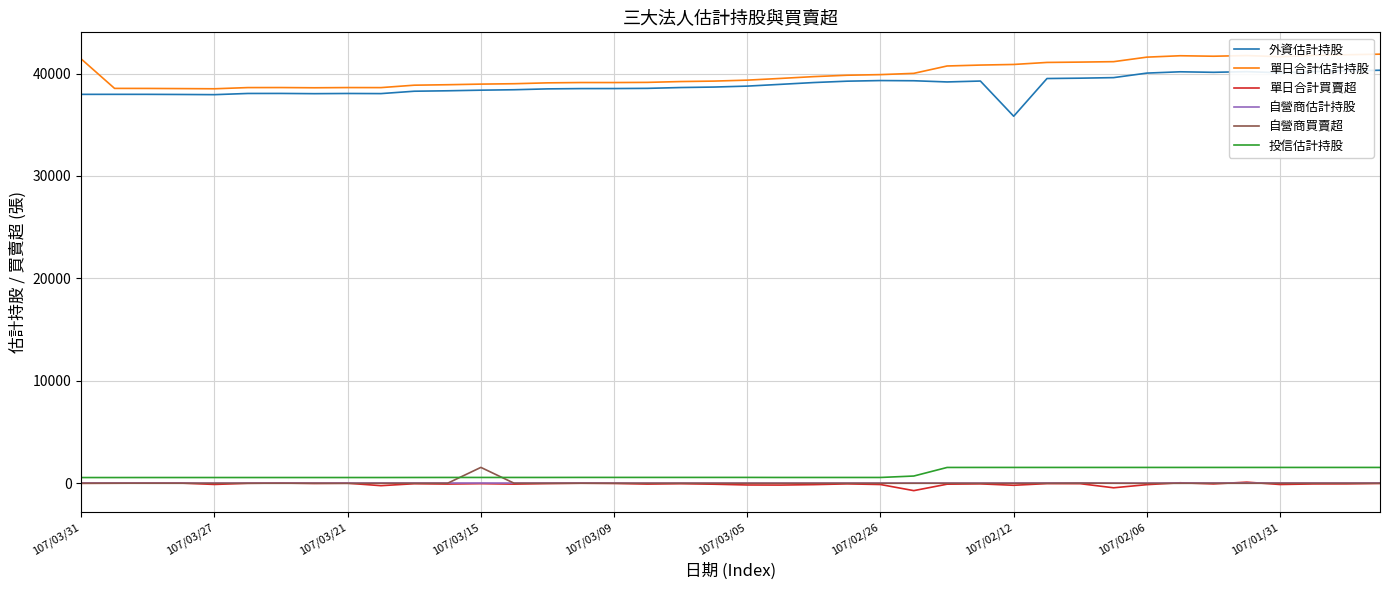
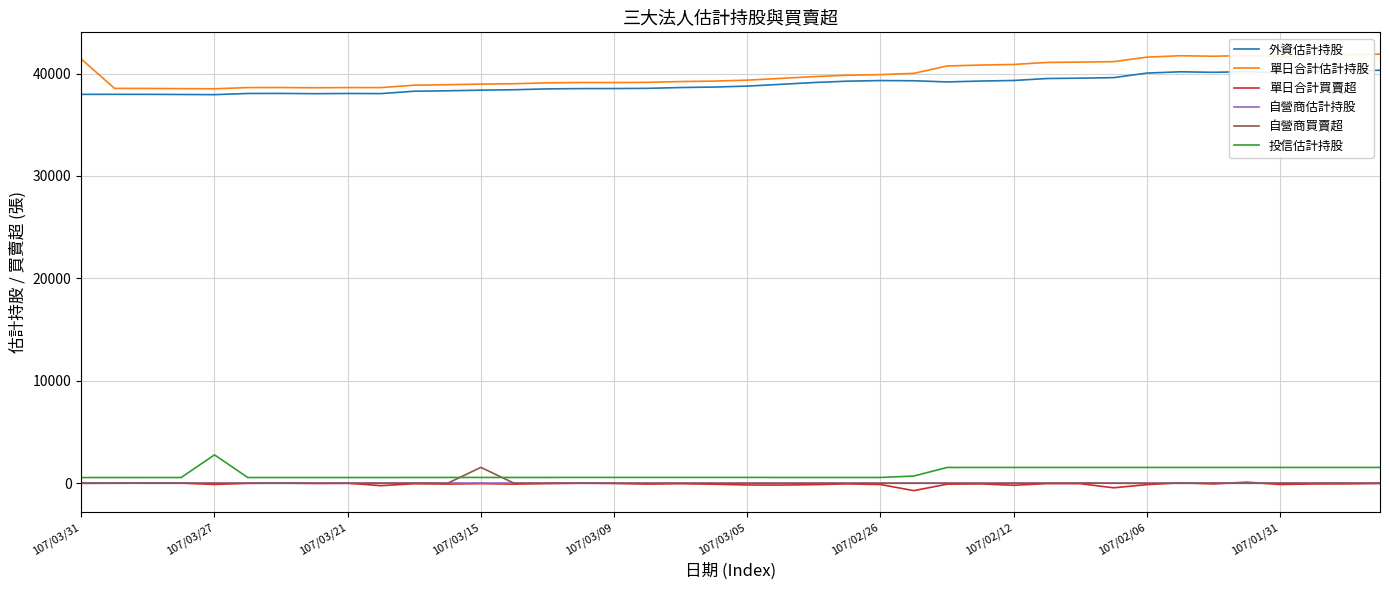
投信估計持股, 107/03/27: 600 -> 2800
外資估計持股, 107/02/12: 35800 -> 39300
